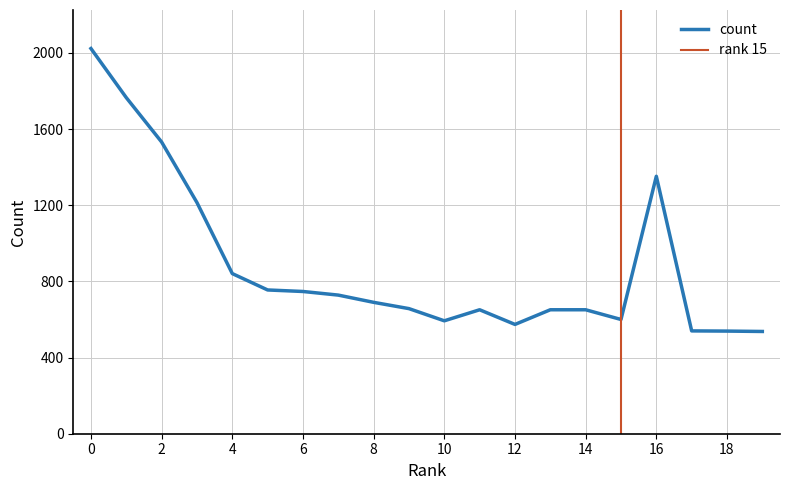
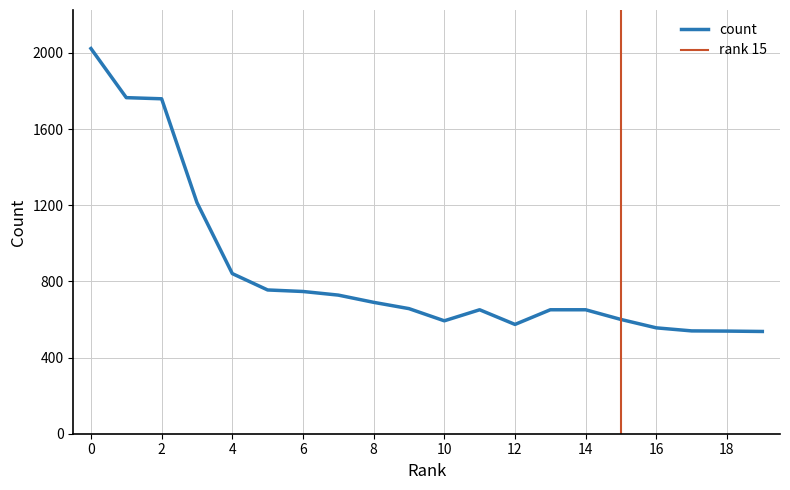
2: 1530 -> 1760
16: 1350 -> 560
